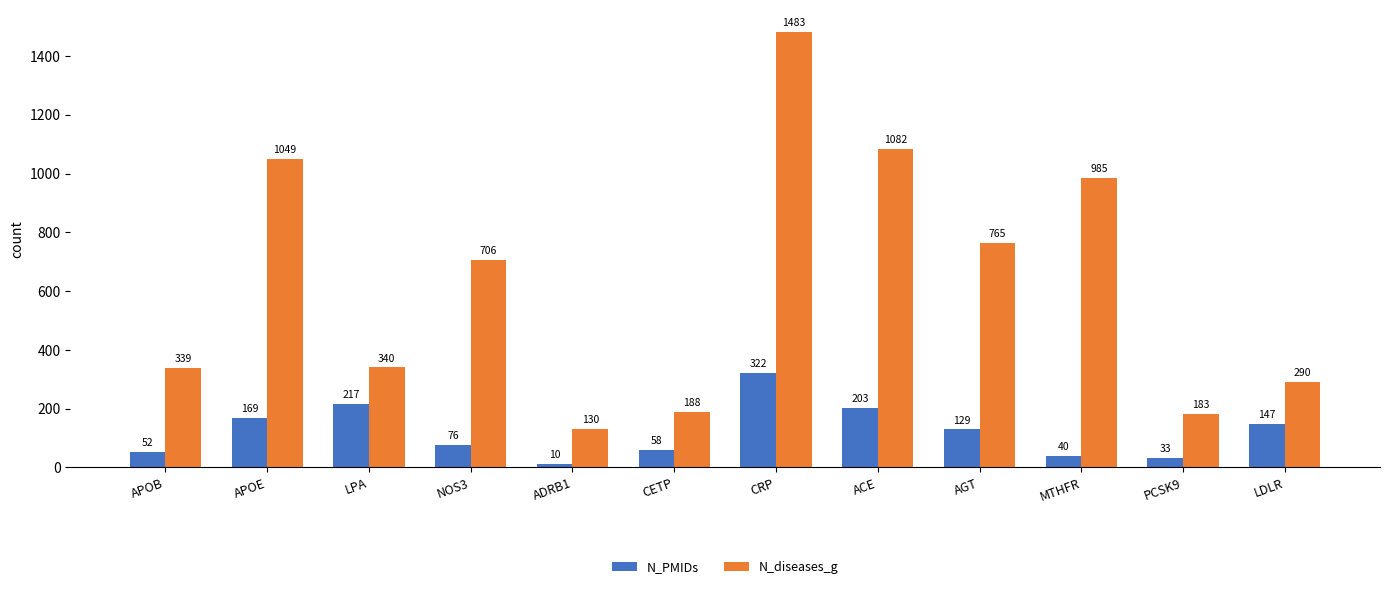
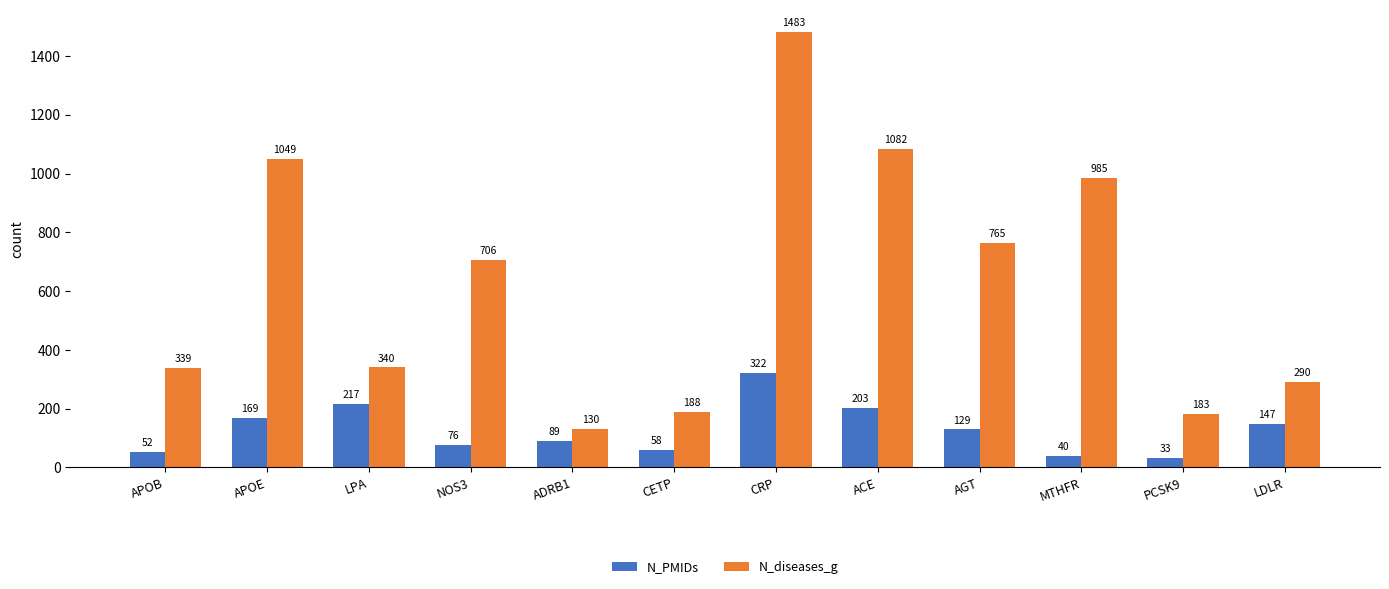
N_PMIDs, ADRB1: 10 -> 89
